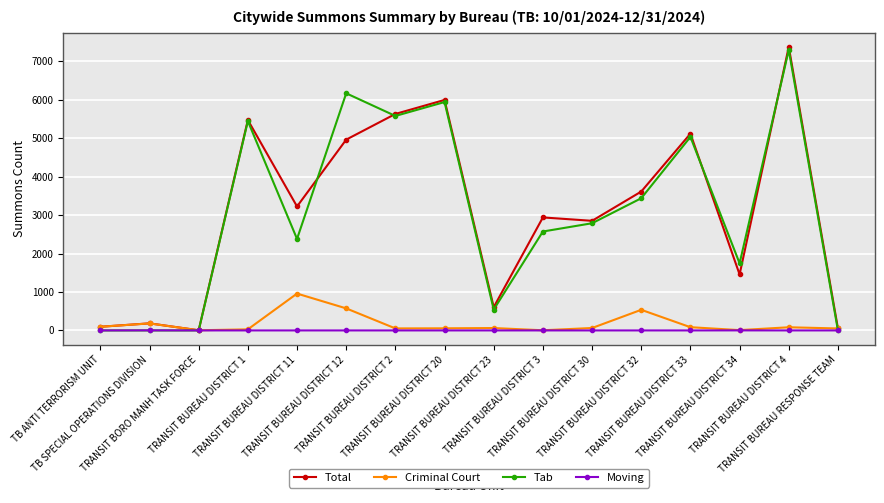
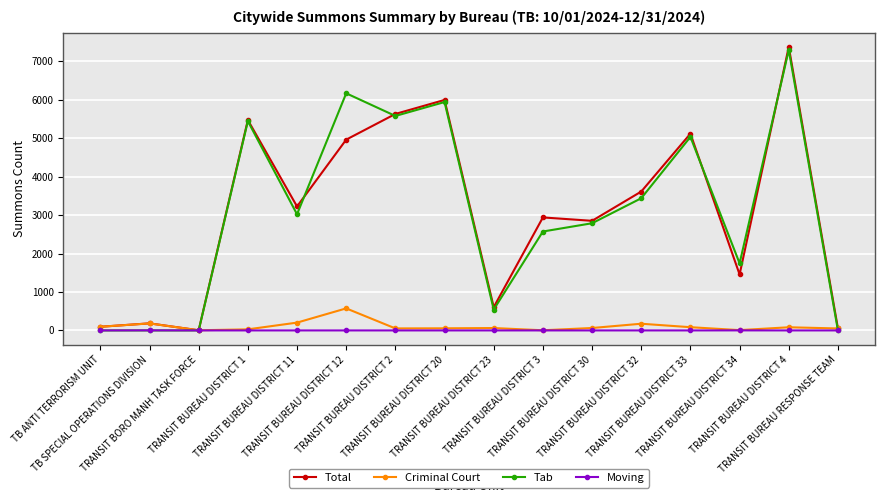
Criminal Court, TRANSIT BUREAU DISTRICT 11: 1000 -> 200
Tab, TRANSIT BUREAU DISTRICT 11: 2400 -> 3000
Criminal Court, TRANSIT BUREAU DISTRICT 32: 500 -> 200
